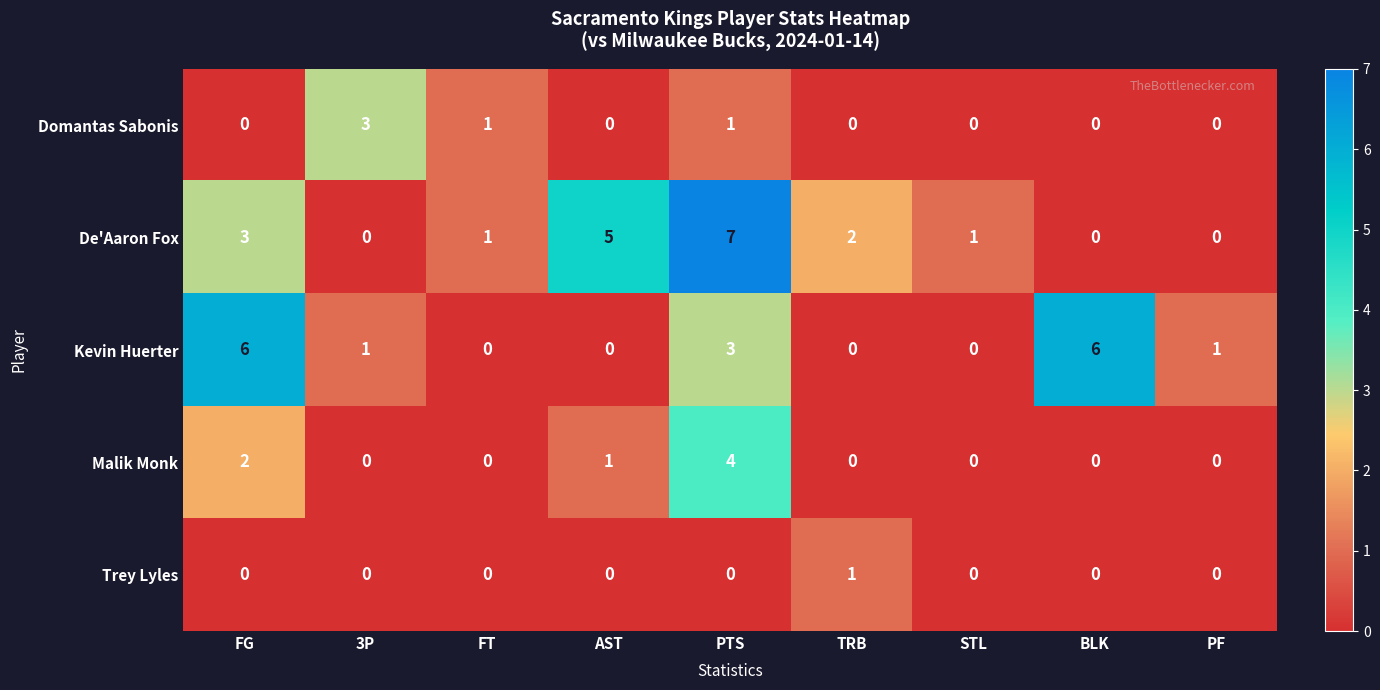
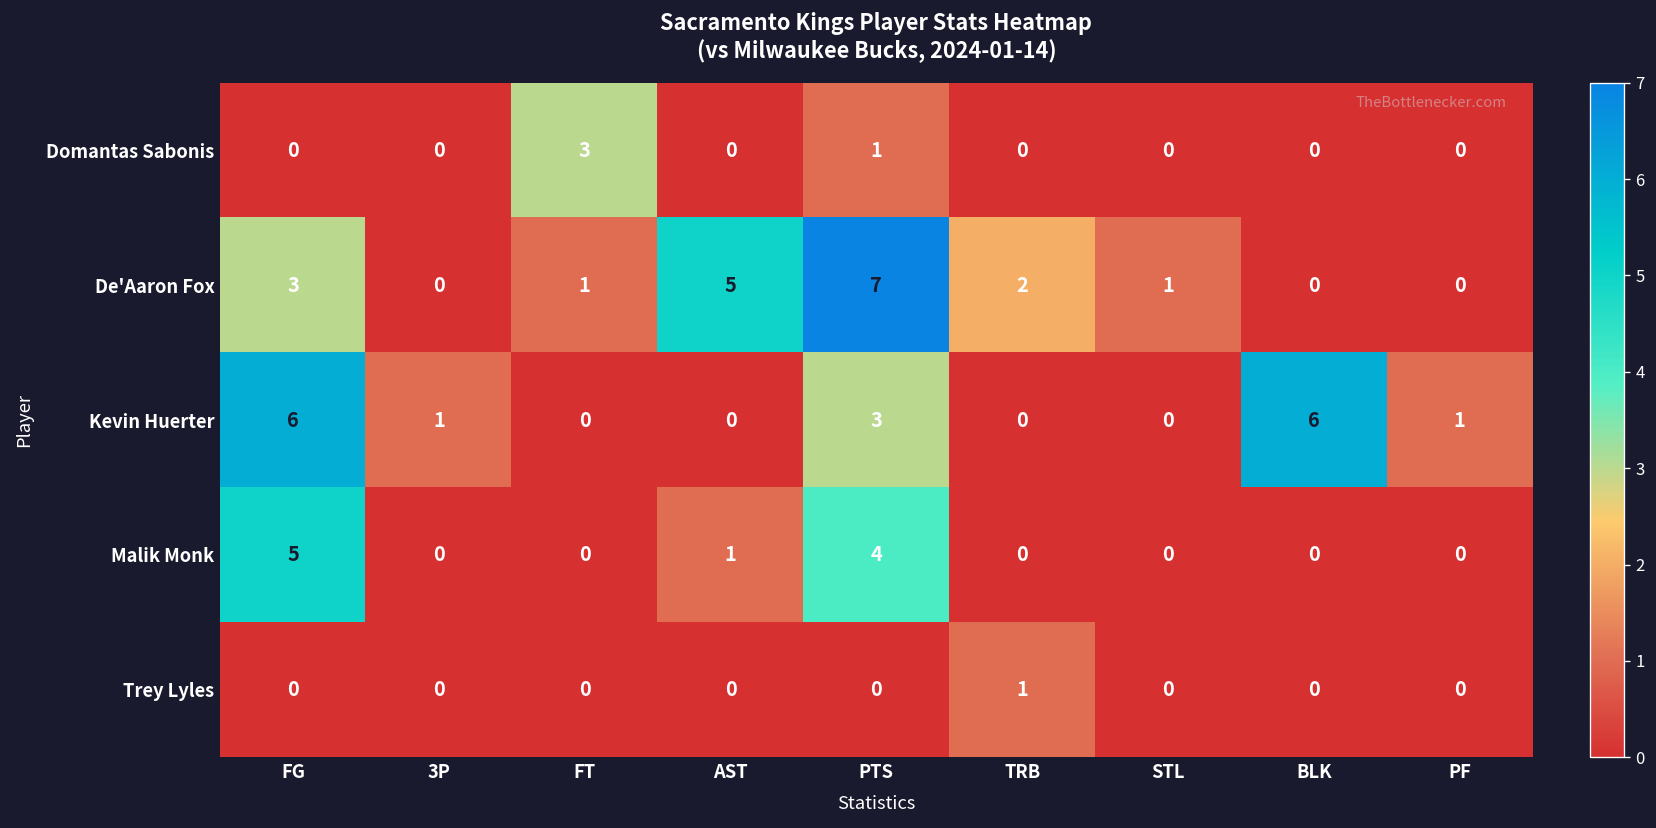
Domantas Sabonis, 3P: 3 -> 0
Domantas Sabonis, FT: 1 -> 3
Malik Monk, FG: 2 -> 5
